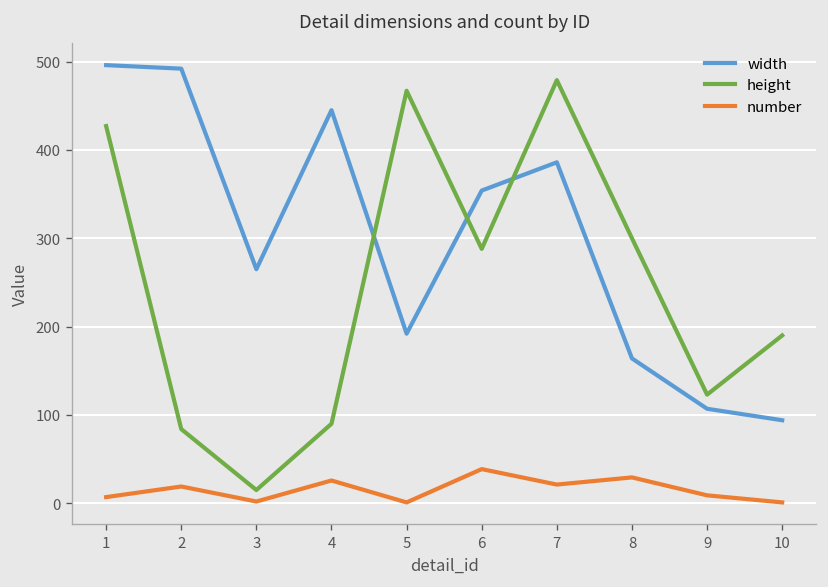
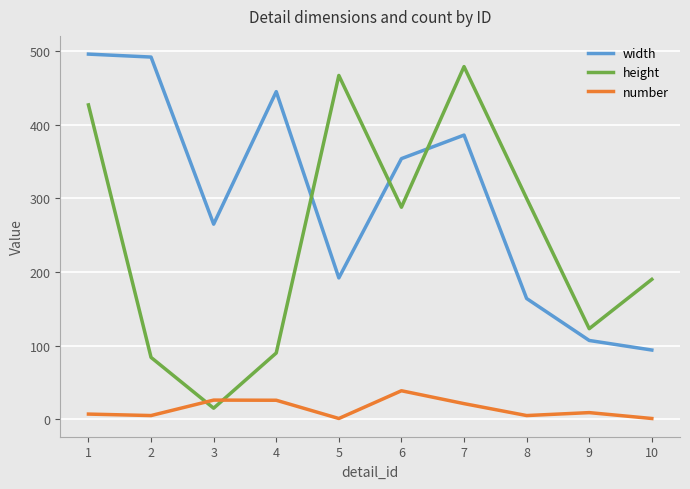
number, 2: 20 -> 10
number, 3: 0 -> 30
number, 8: 30 -> 10
